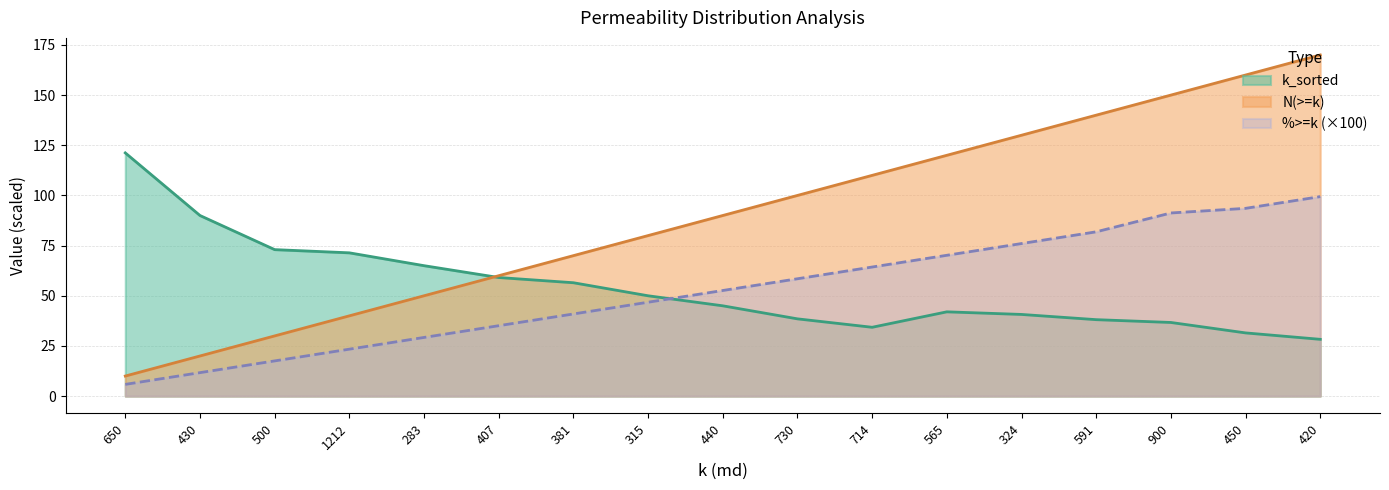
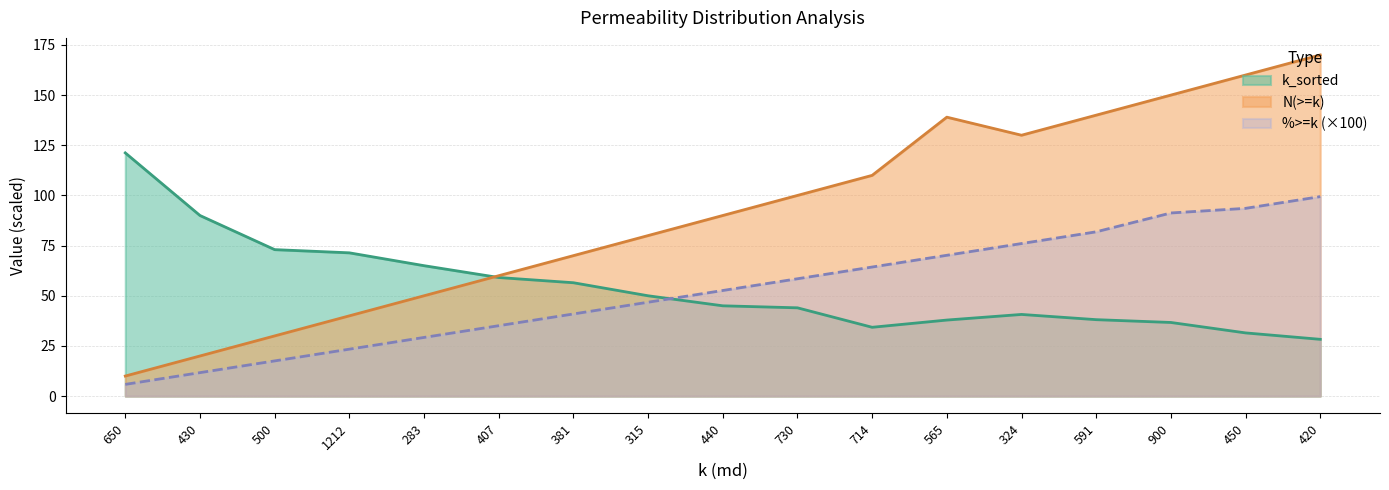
k_sorted, 730: 39 -> 44
k_sorted, 565: 42 -> 38
N(>=k), 565: 120 -> 139
